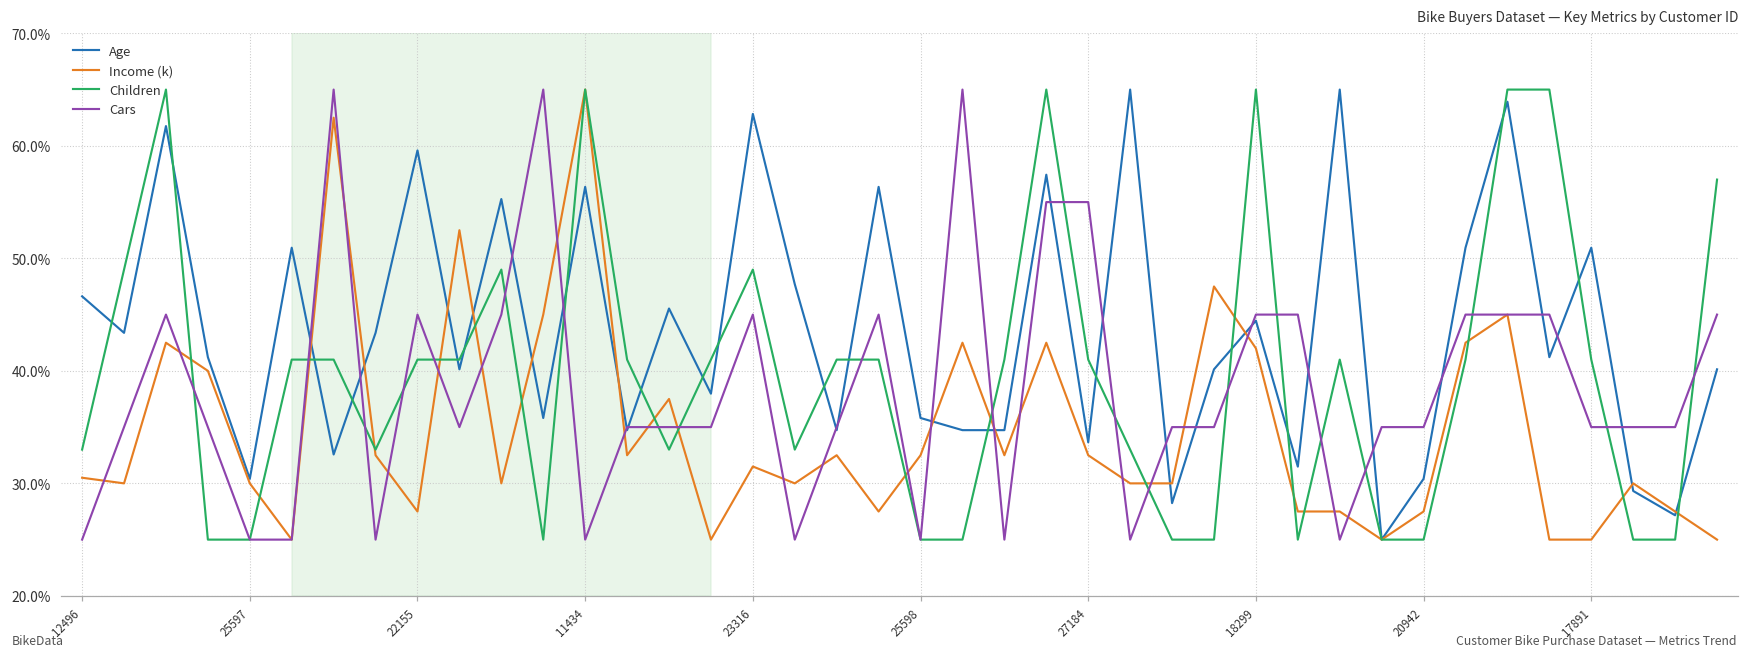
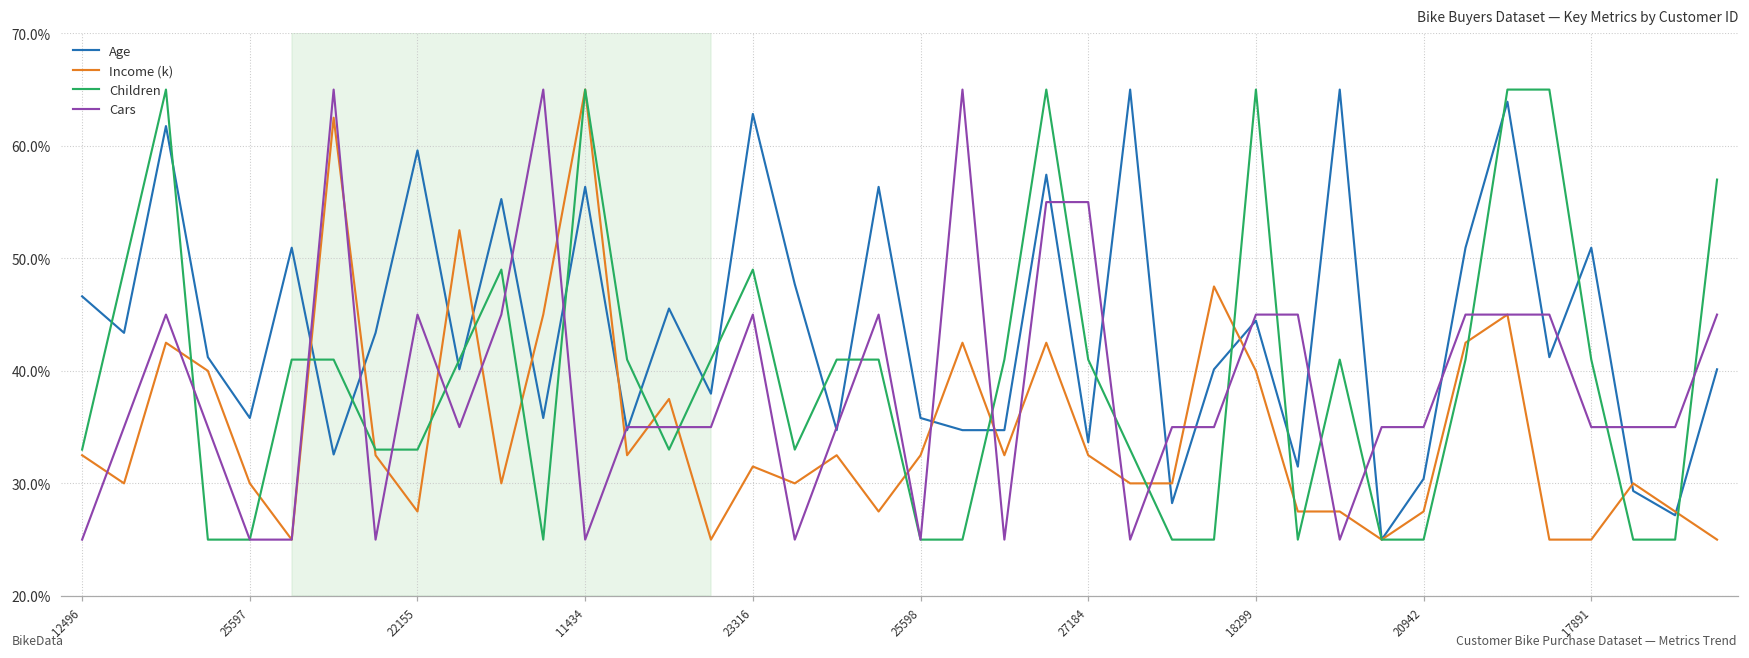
Income (k), 12496: 30.5% -> 32.5%
Age, 25597: 30.4% -> 35.8%
Children, 22155: 41.0% -> 33.0%
Income (k), 18299: 42.0% -> 40.0%
